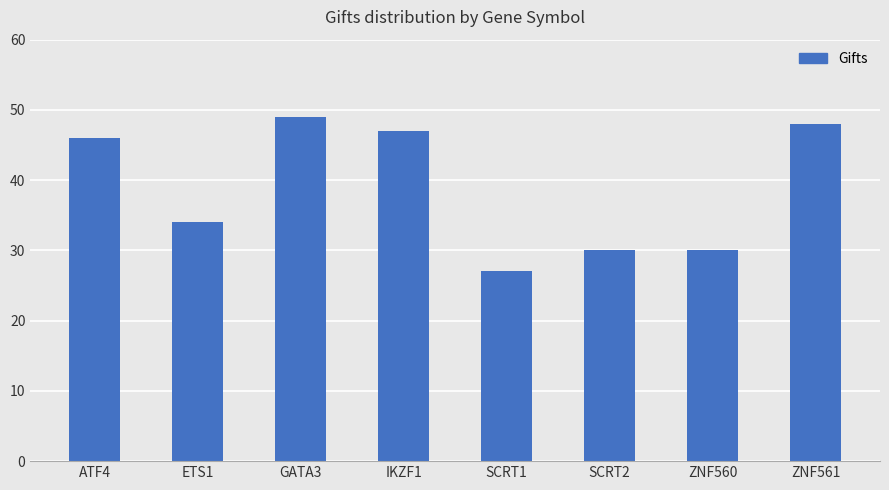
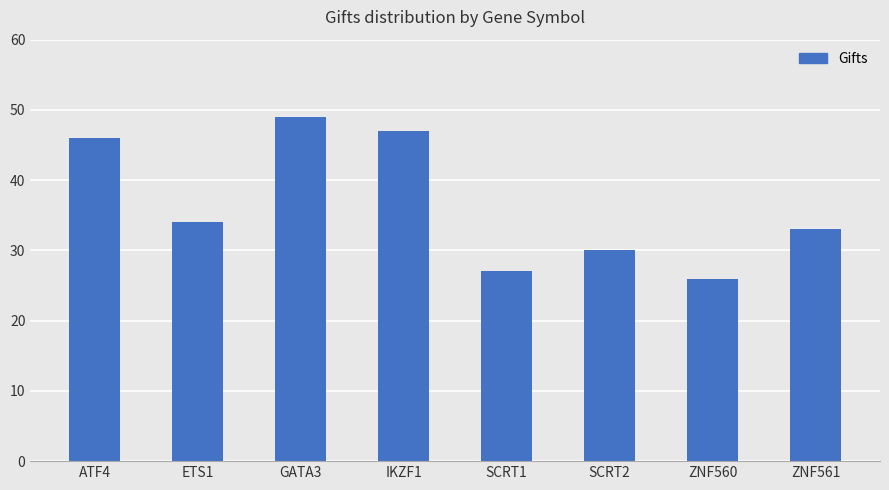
ZNF560: 30 -> 26
ZNF561: 48 -> 33
